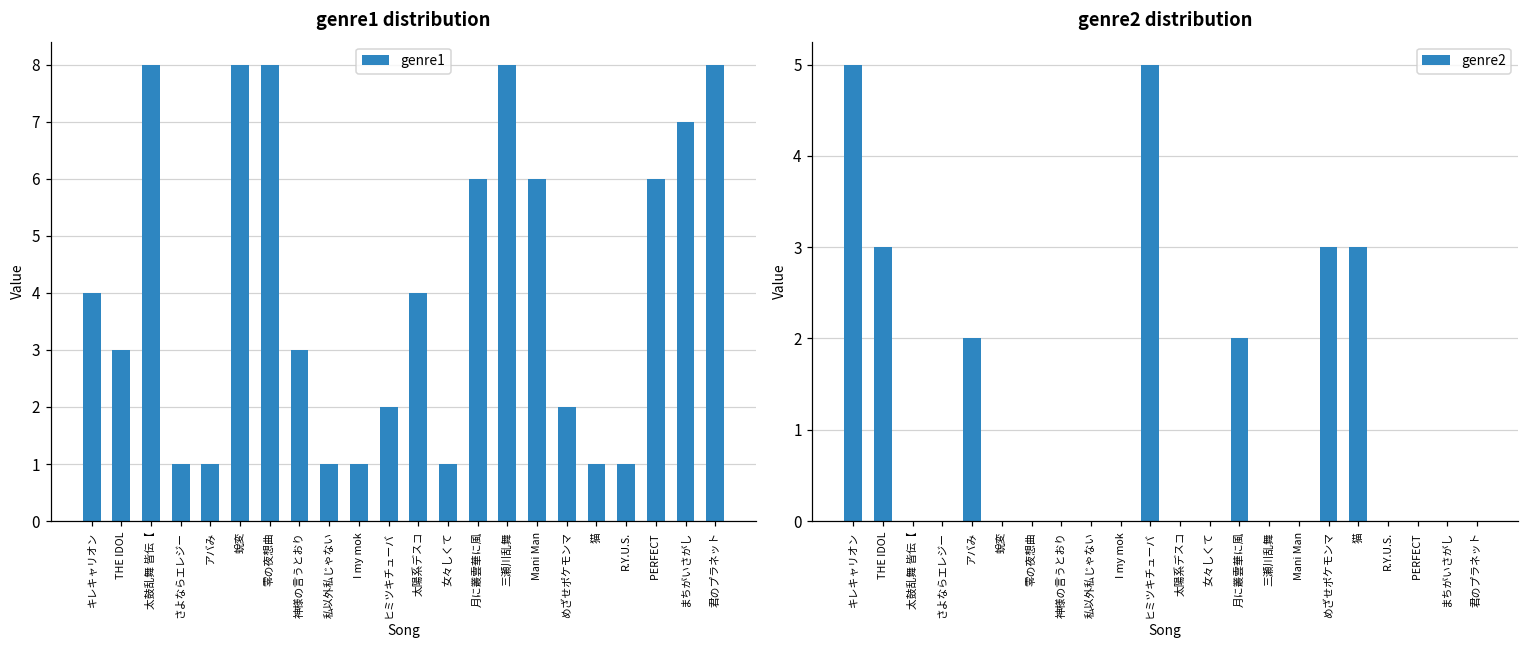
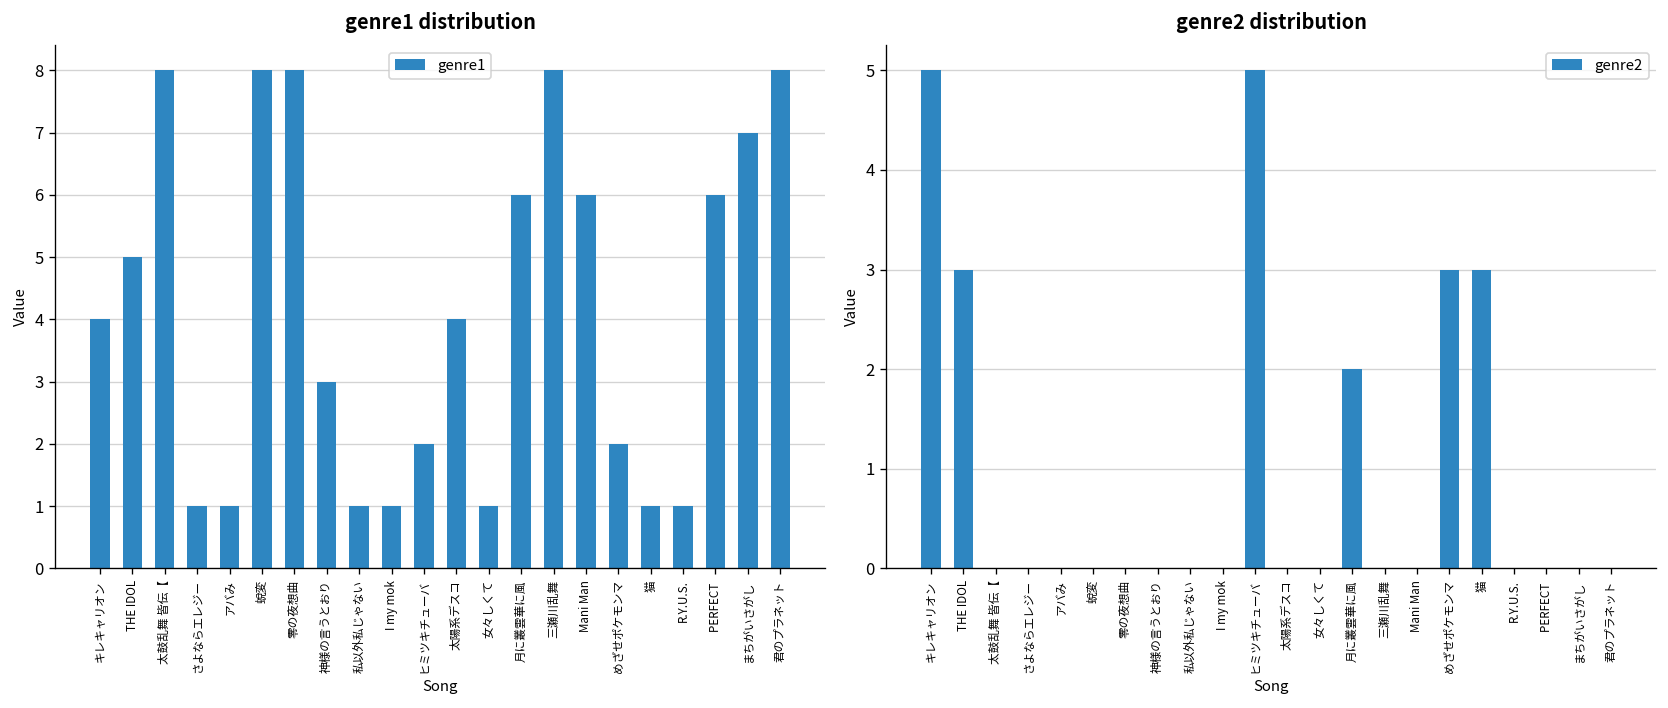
genre1 distribution, THE IDOL: 3 -> 5
genre2 distribution, アバみ: 2 -> 0
